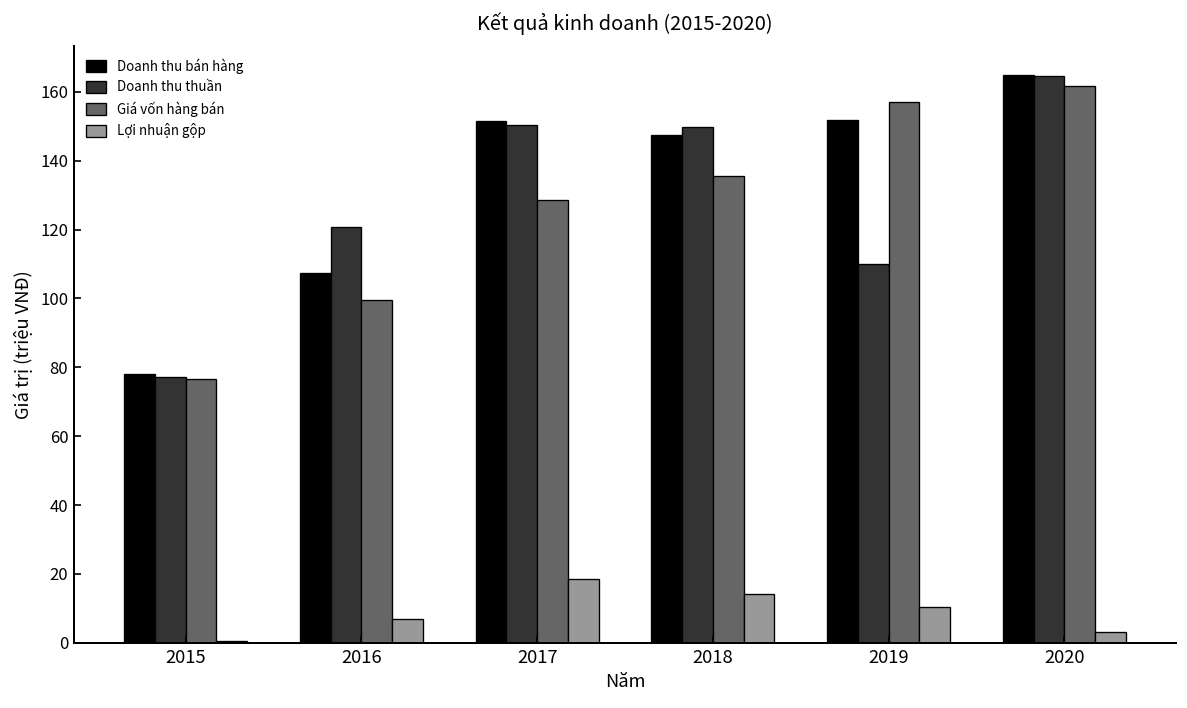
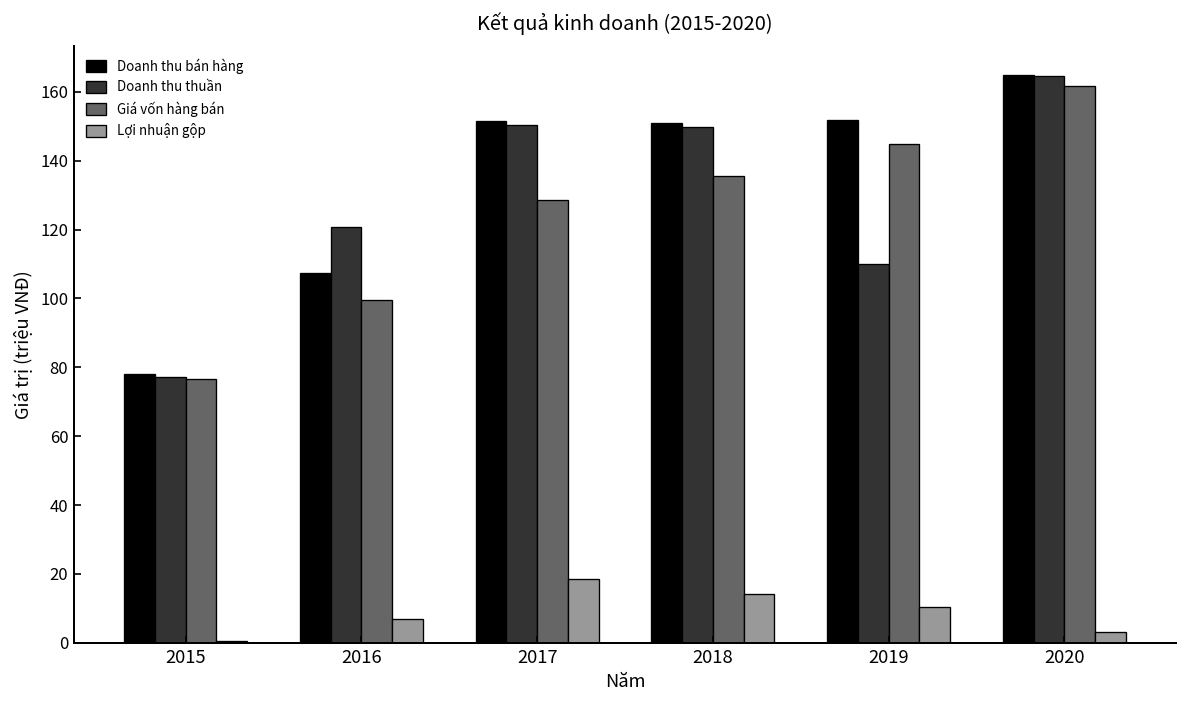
Doanh thu bán hàng, 2018: 147 -> 151
Giá vốn hàng bán, 2019: 157 -> 145
